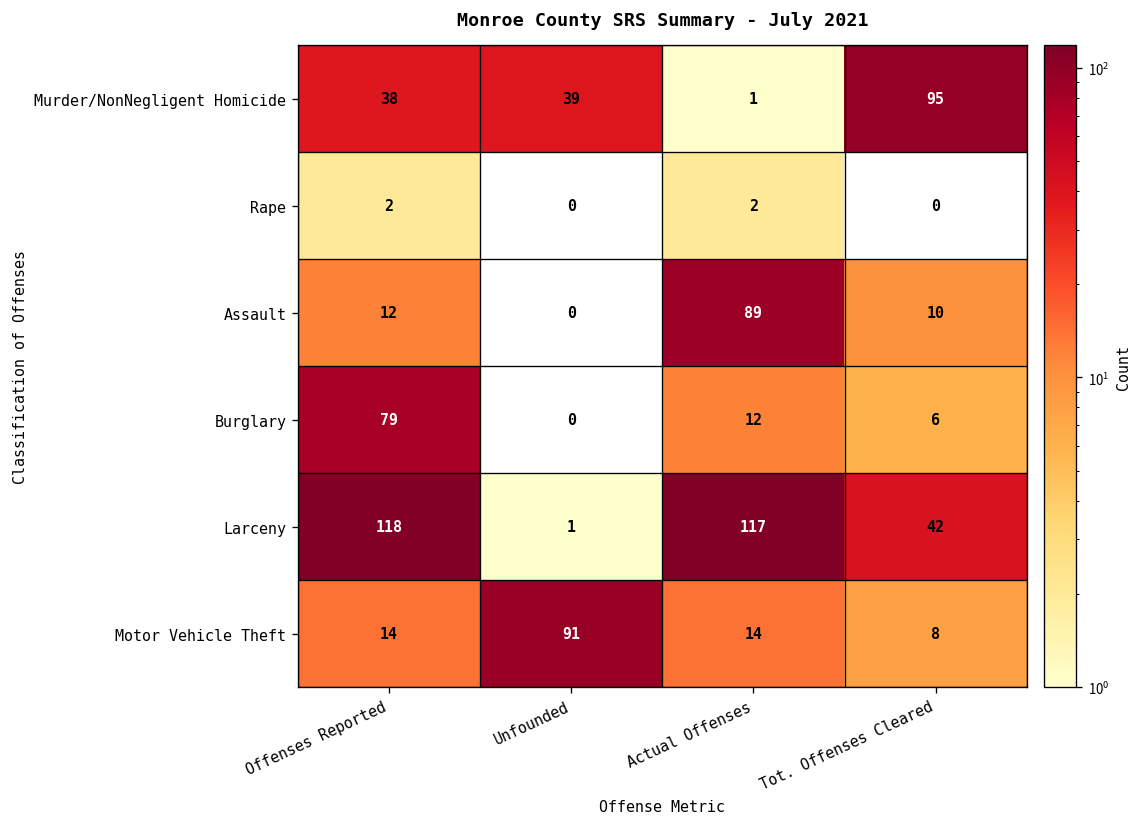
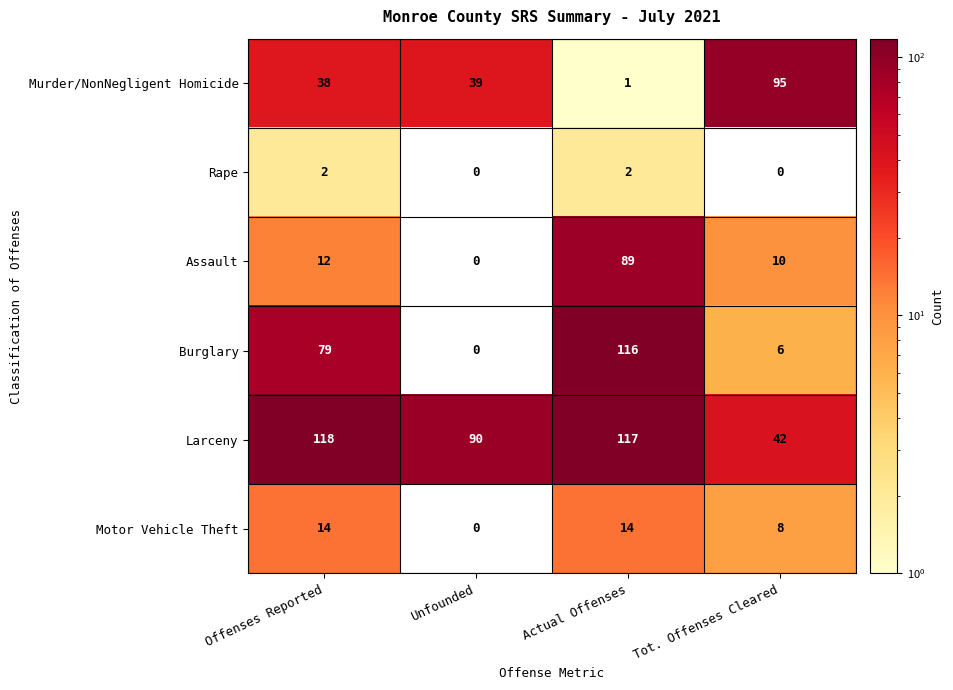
Burglary, Actual Offenses: 12 -> 116
Larceny, Unfounded: 1 -> 90
Motor Vehicle Theft, Unfounded: 91 -> 0
